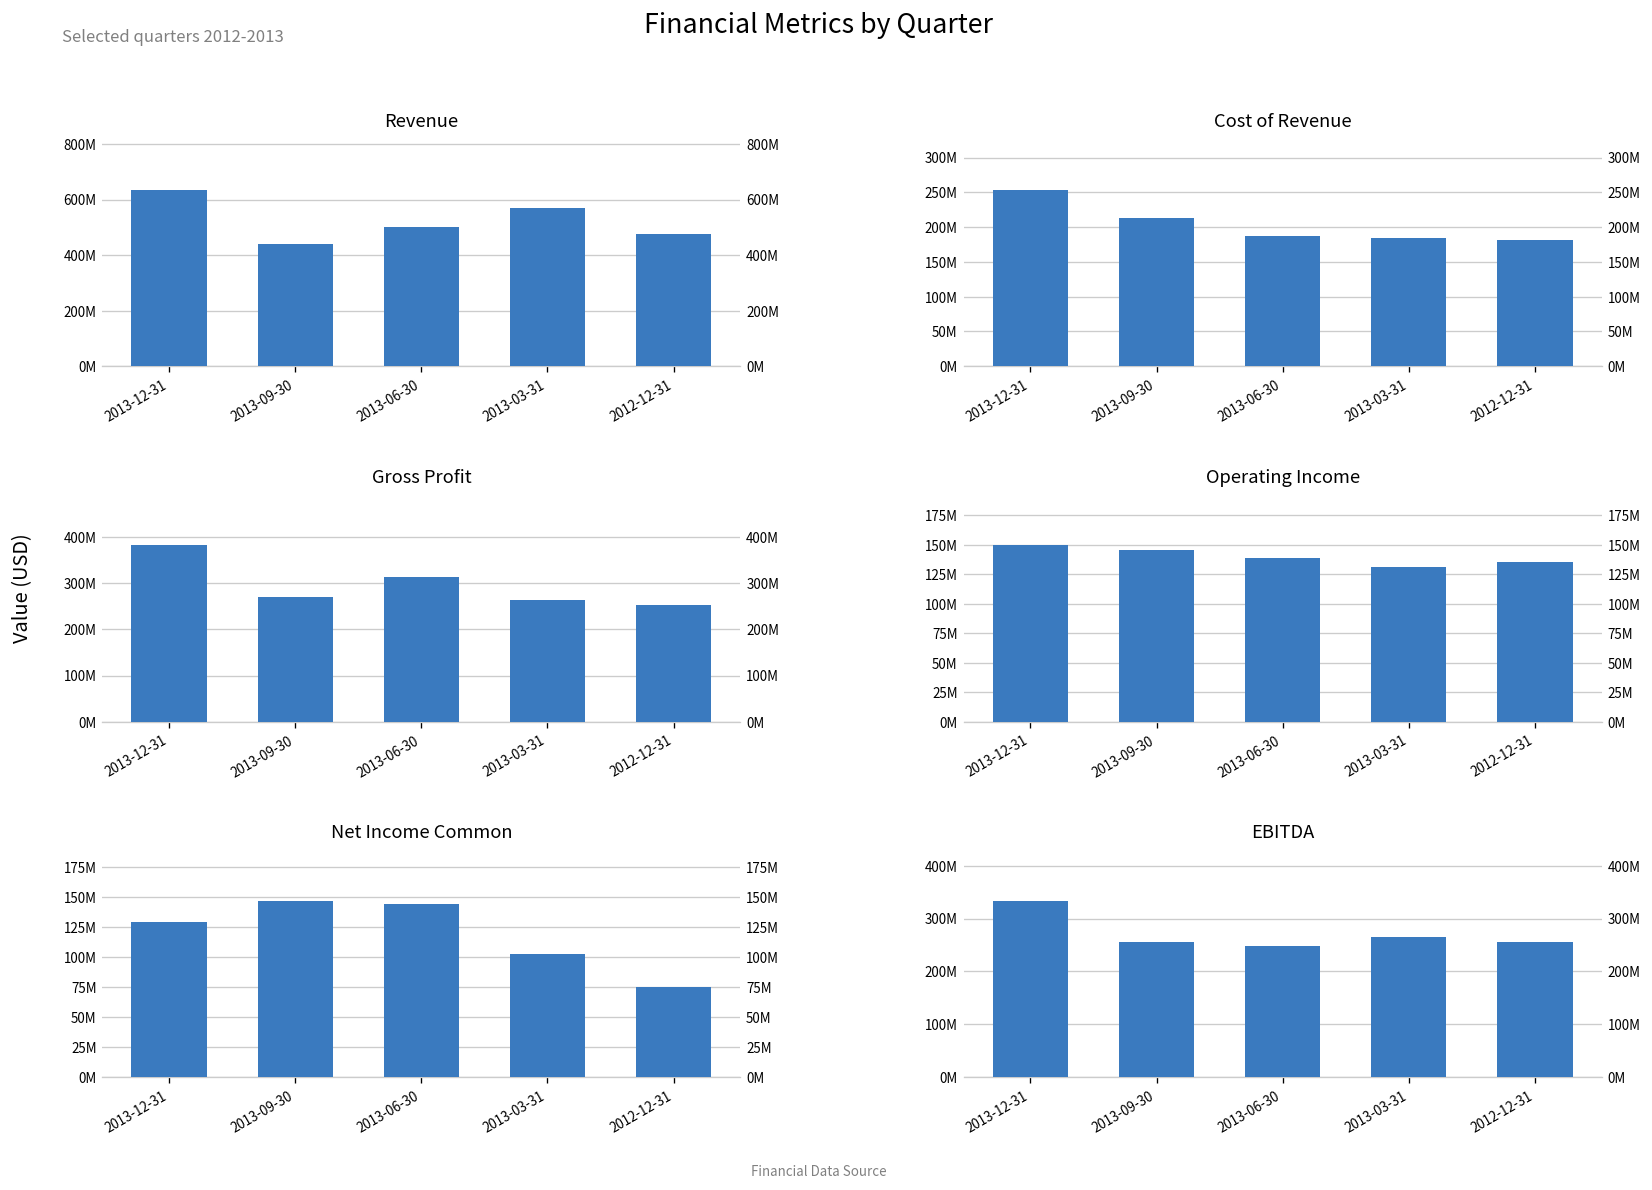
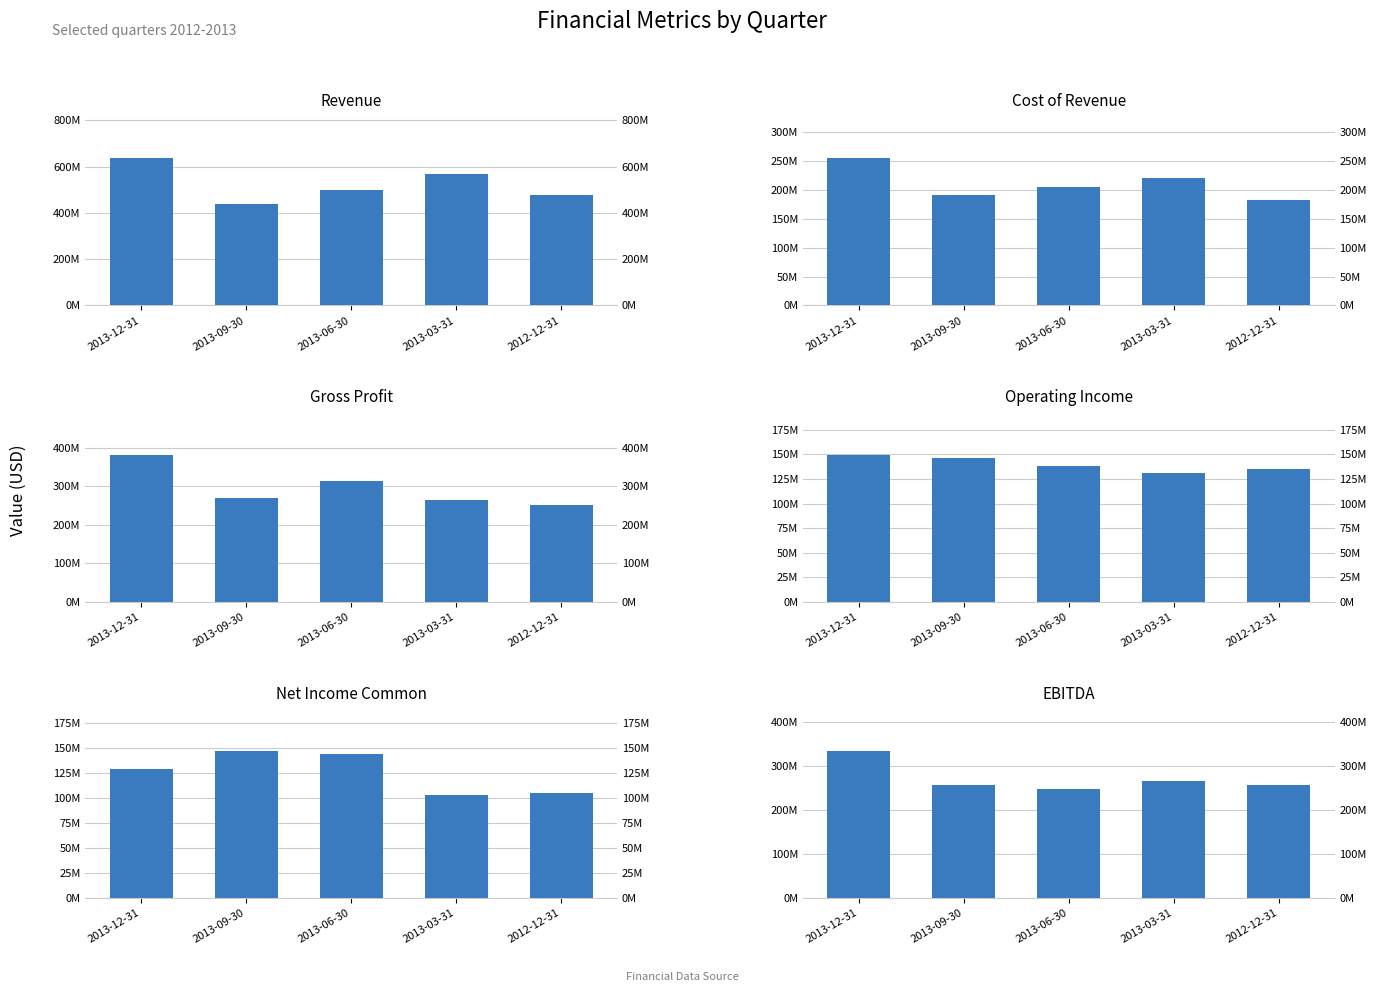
Cost of Revenue, 2013-09-30: 210000000 -> 190000000
Cost of Revenue, 2013-06-30: 190000000 -> 200000000
Cost of Revenue, 2013-03-31: 180000000 -> 220000000
Net Income Common, 2012-12-31: 75000000 -> 105000000
